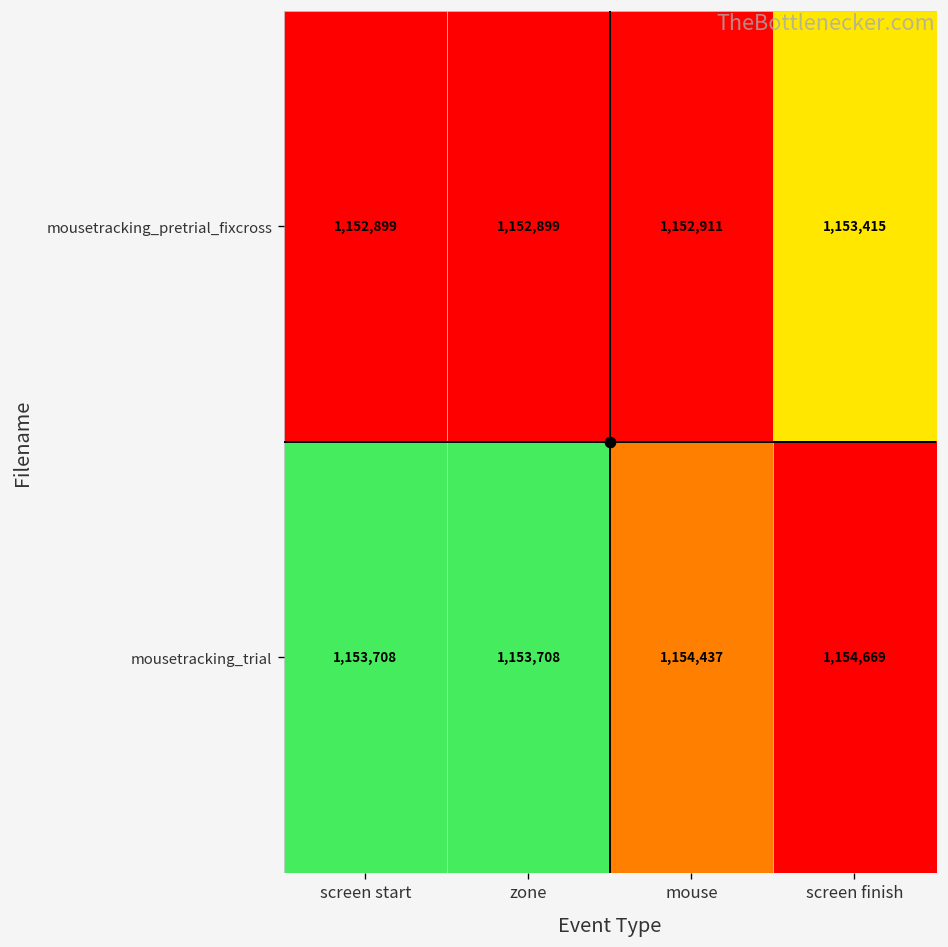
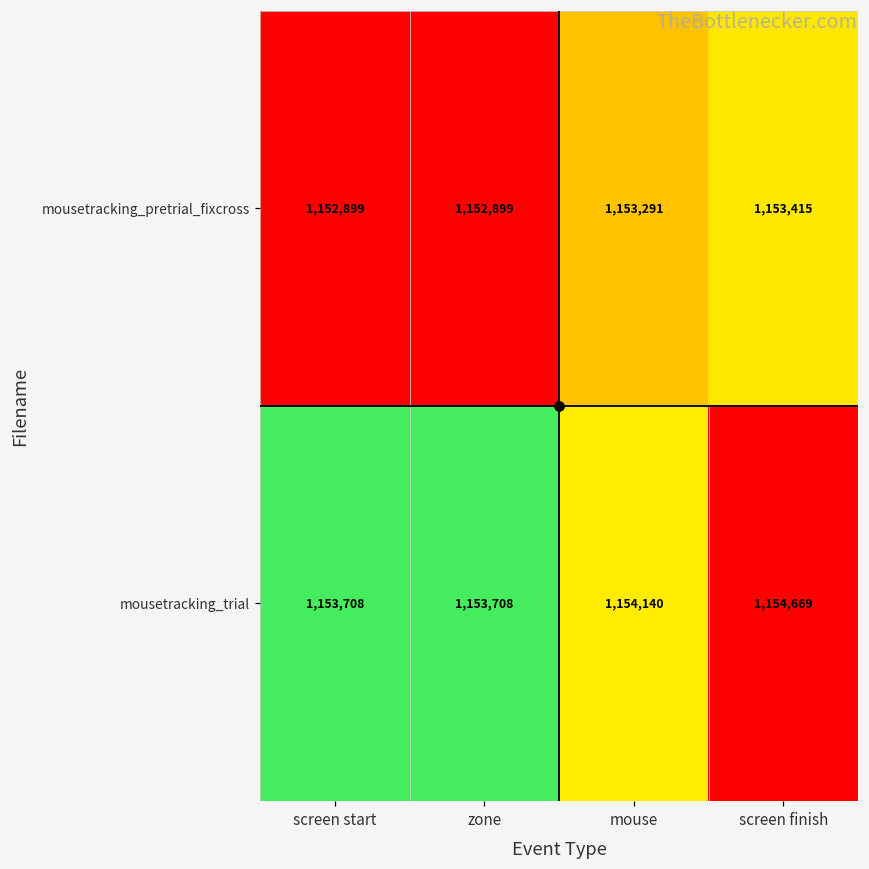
mousetracking_pretrial_fixcross, mouse: 1,152,911 -> 1,153,291
mousetracking_trial, mouse: 1,154,437 -> 1,154,140
